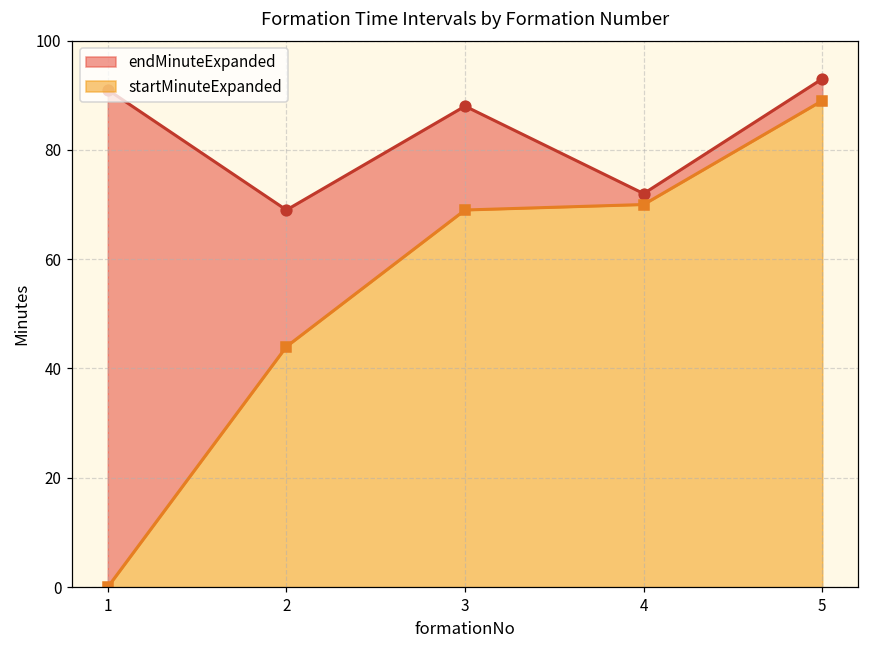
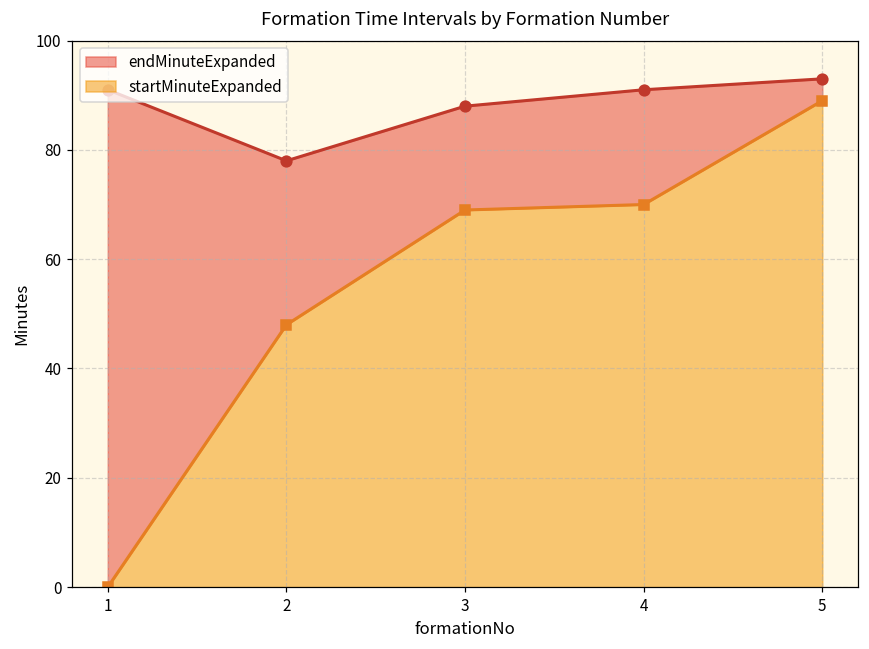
endMinuteExpanded, 2: 69 -> 78
startMinuteExpanded, 2: 44 -> 48
endMinuteExpanded, 4: 72 -> 91
